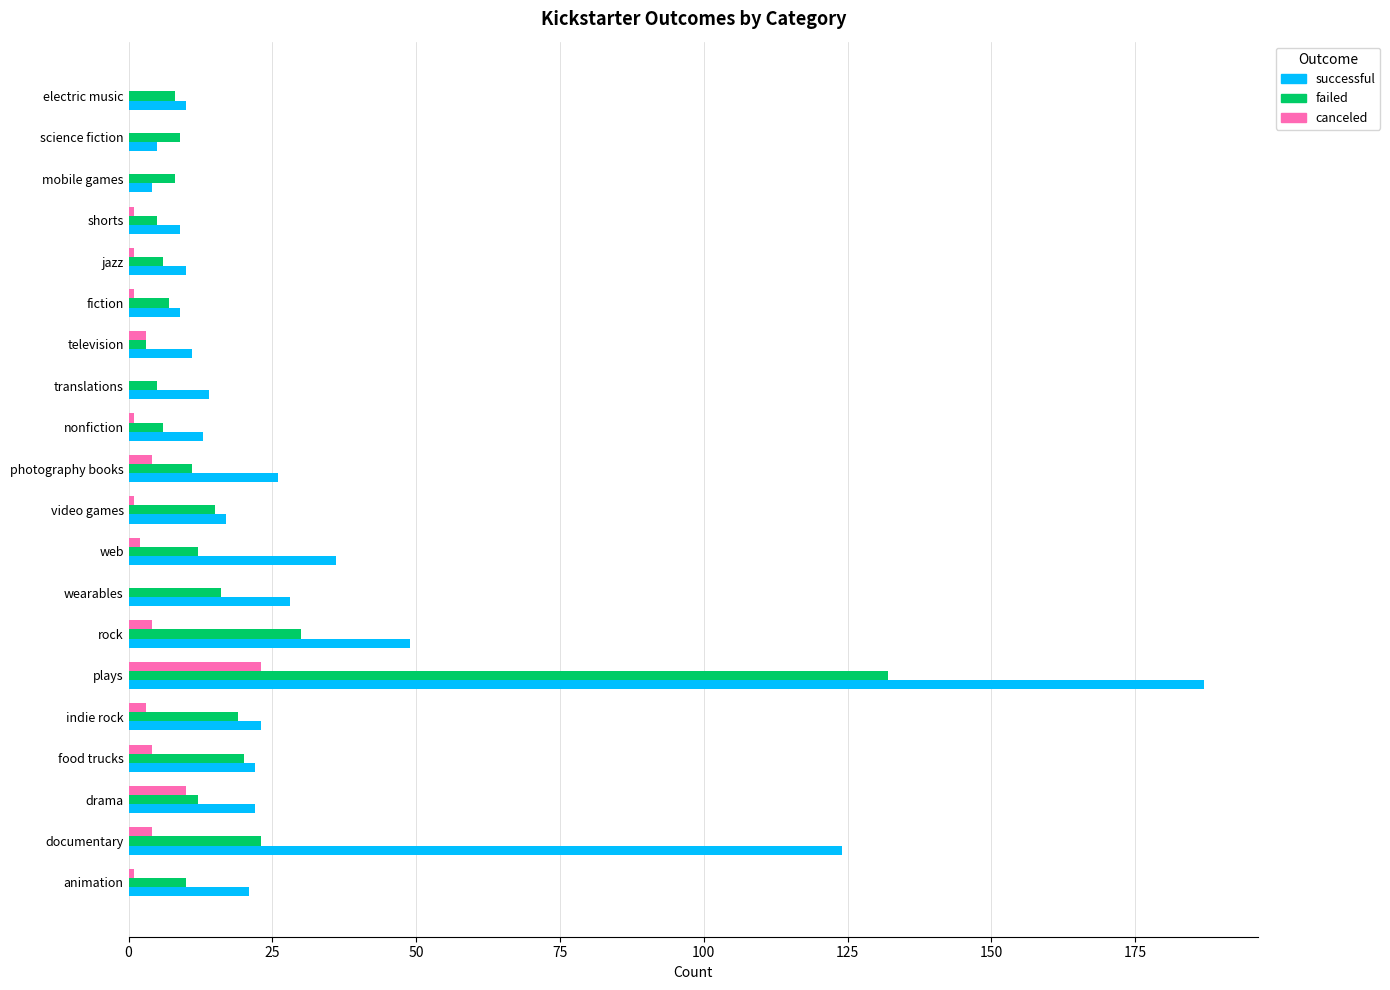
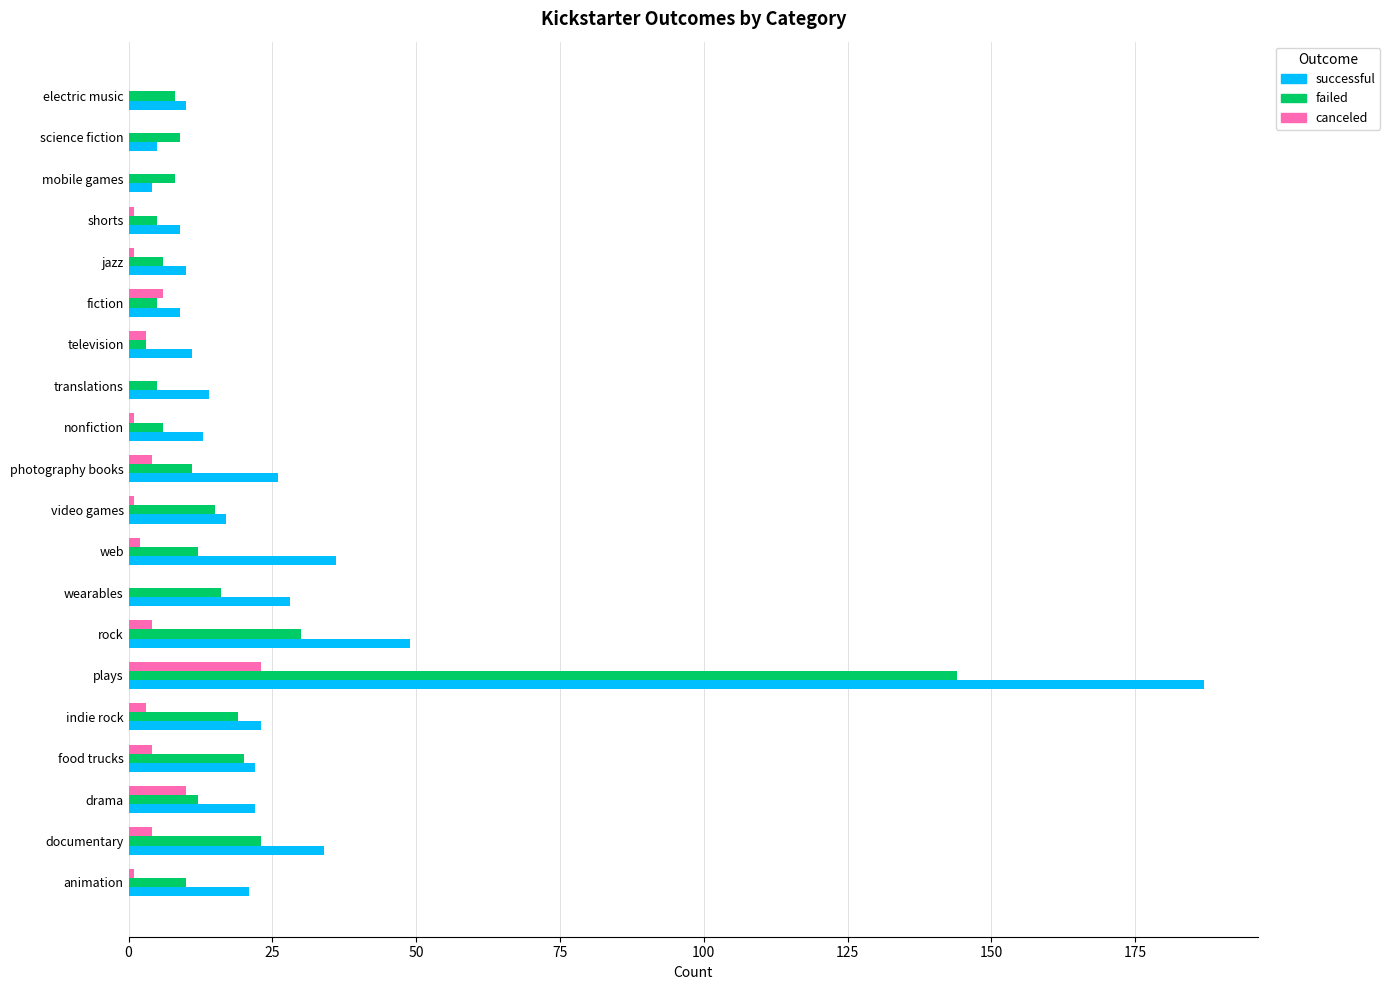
canceled, fiction: 1 -> 6
failed, fiction: 7 -> 5
failed, plays: 132 -> 144
successful, documentary: 124 -> 34
